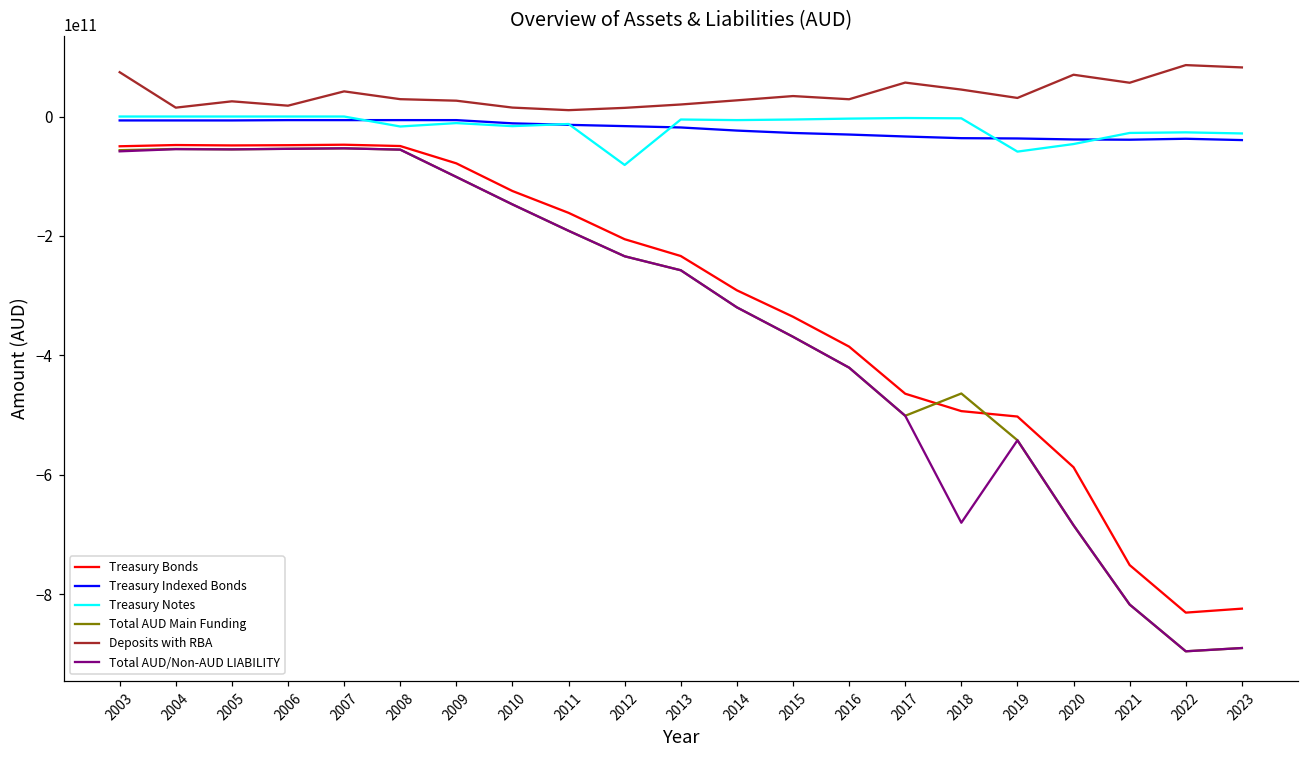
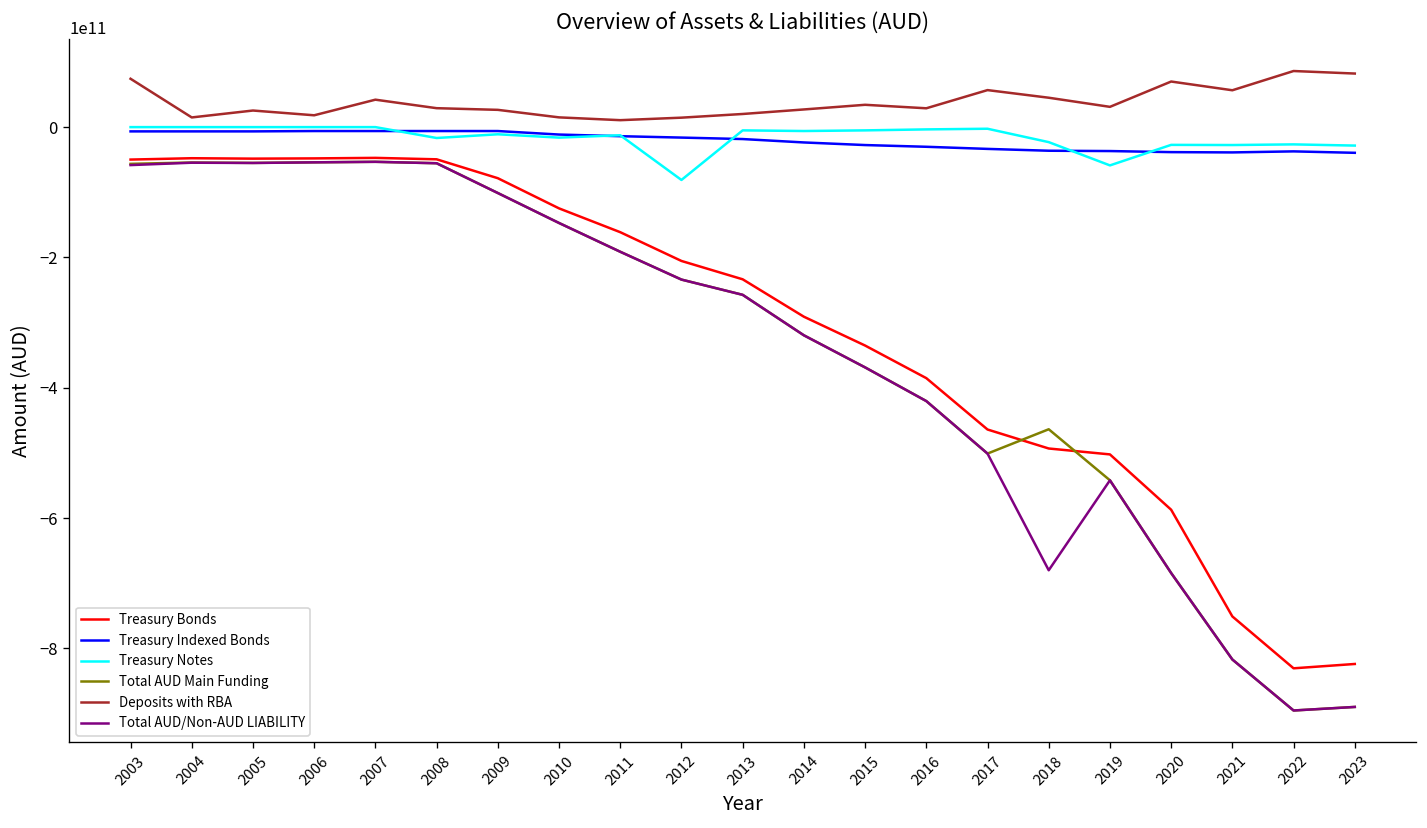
Treasury Notes, 2018: 0 -> -20000000000
Treasury Notes, 2020: -50000000000 -> -30000000000
